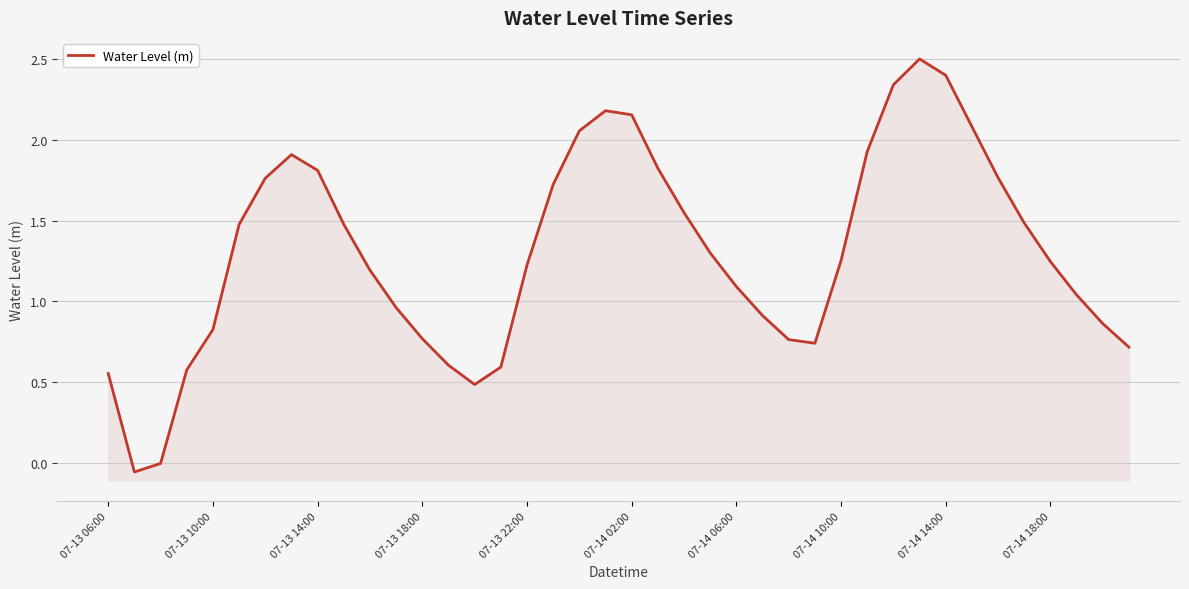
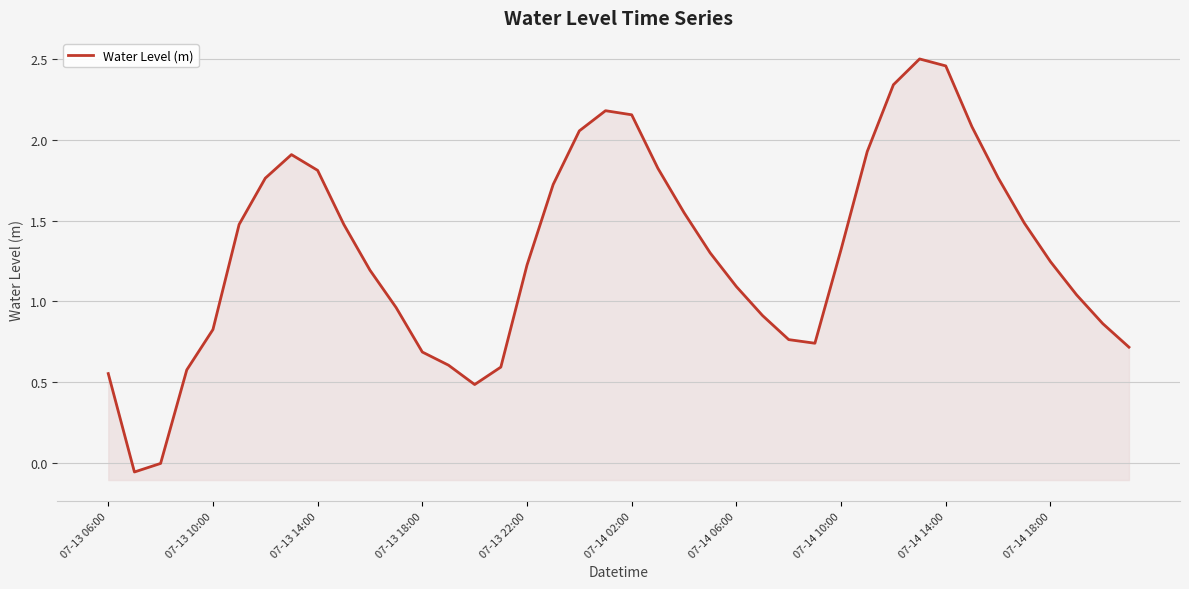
07-13 18:00: 0.77 -> 0.69
07-14 10:00: 1.25 -> 1.32
07-14 14:00: 2.40 -> 2.46
